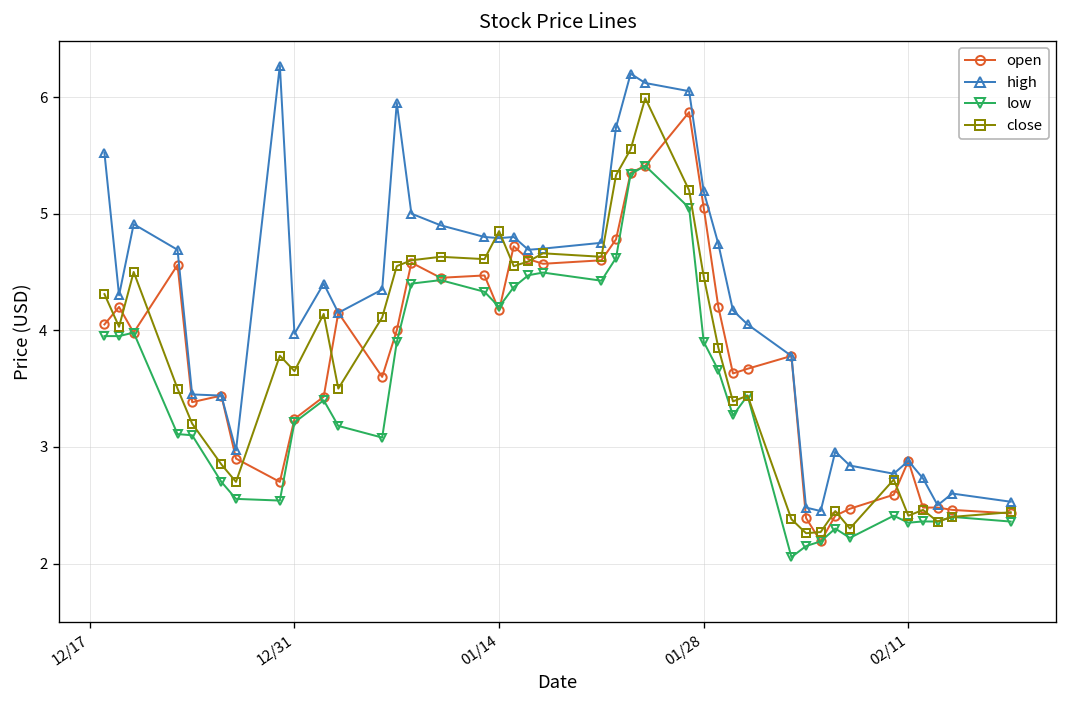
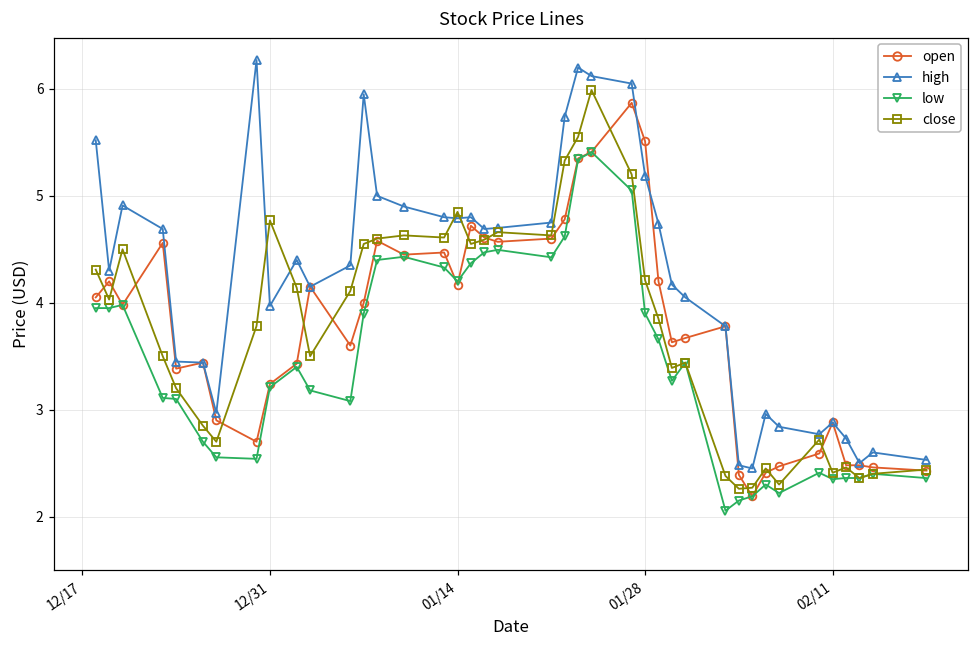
close, 12/31: 3.7 -> 4.8
open, 01/28: 5.1 -> 5.5
close, 01/28: 4.5 -> 4.2
